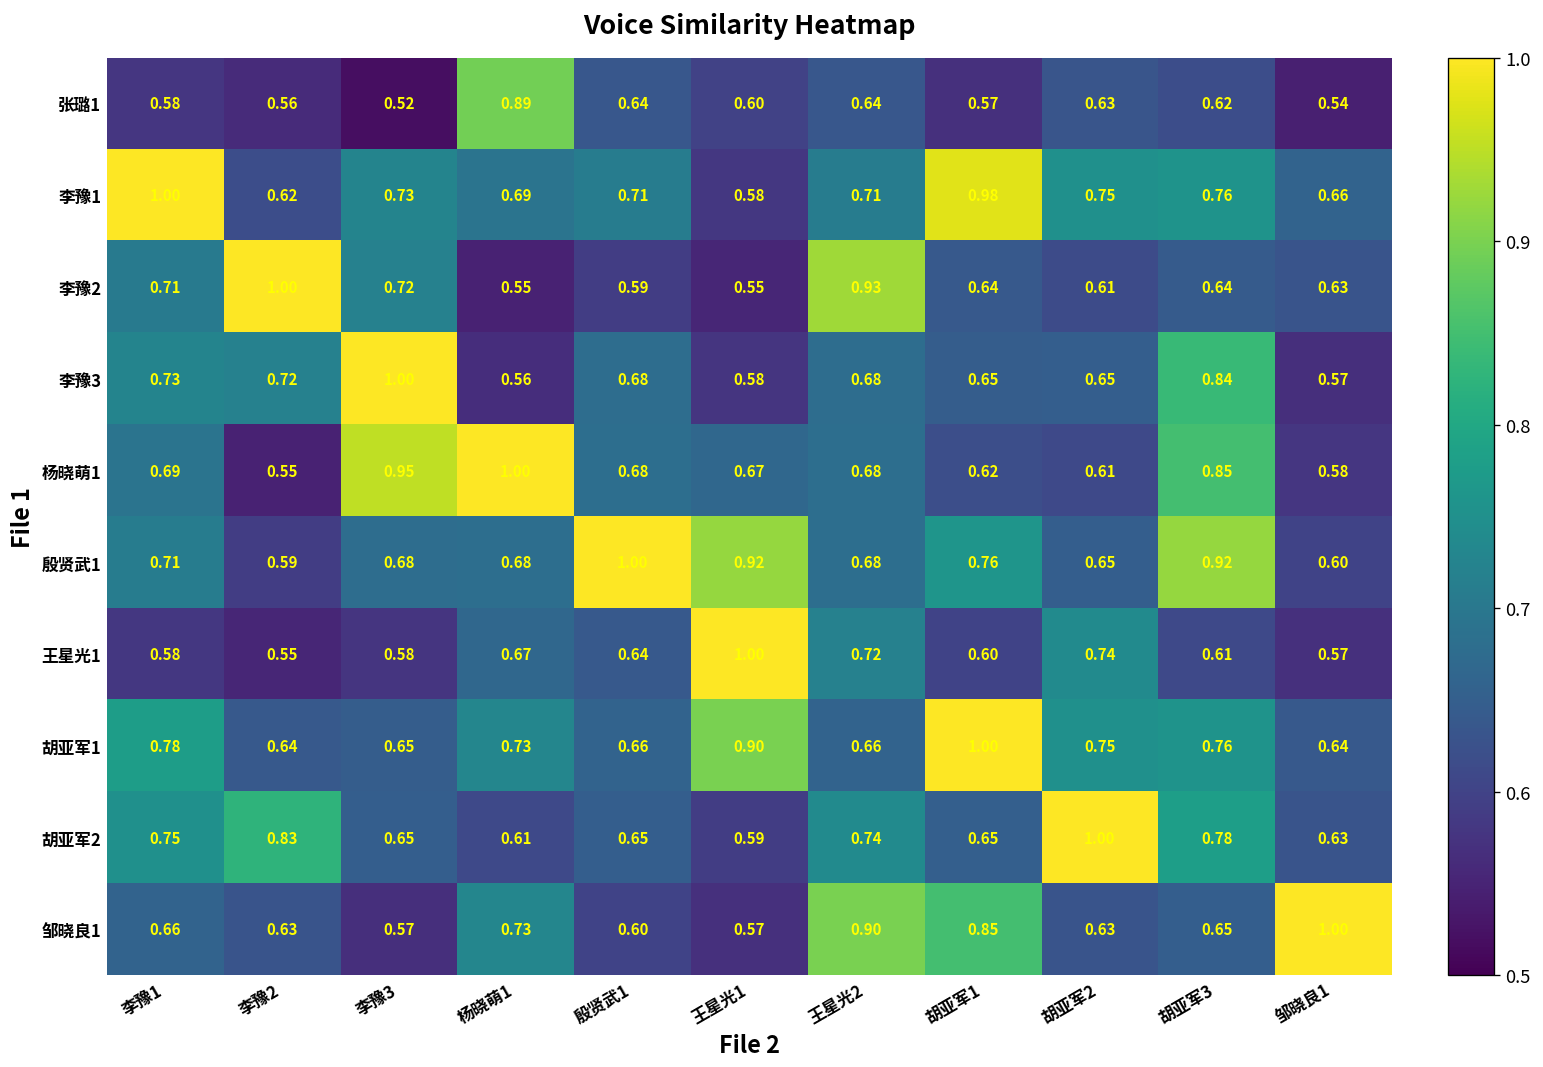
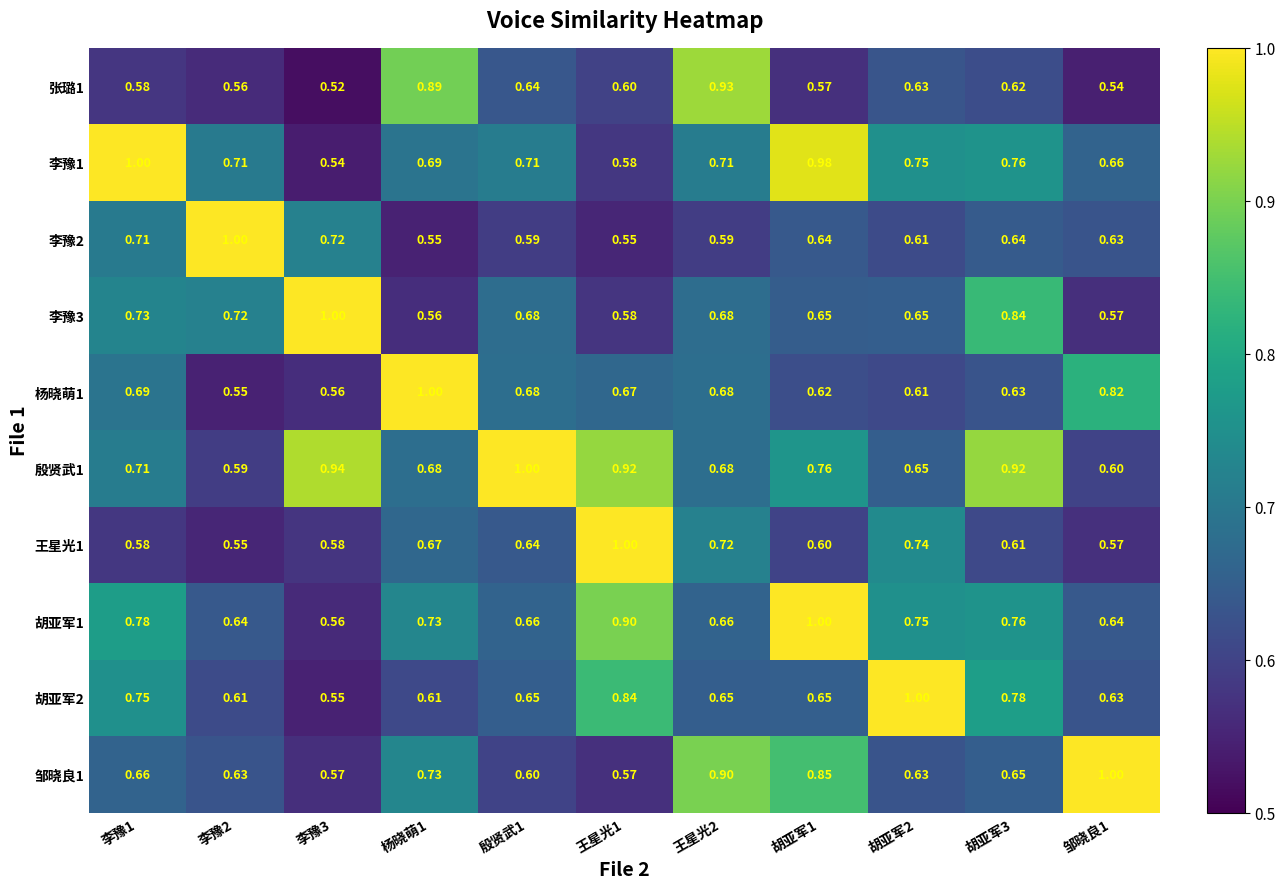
张璐1, 王星光2: 0.64 -> 0.93
李豫1, 李豫2: 0.62 -> 0.71
李豫1, 李豫3: 0.73 -> 0.54
李豫2, 王星光2: 0.93 -> 0.59
杨晓萌1, 李豫3: 0.95 -> 0.56
杨晓萌1, 胡亚军3: 0.85 -> 0.63
杨晓萌1, 邹晓良1: 0.58 -> 0.82
殷贤武1, 李豫3: 0.68 -> 0.94
胡亚军1, 李豫3: 0.65 -> 0.56
胡亚军2, 李豫2: 0.83 -> 0.61
胡亚军2, 李豫3: 0.65 -> 0.55
胡亚军2, 王星光1: 0.59 -> 0.84
胡亚军2, 王星光2: 0.74 -> 0.65
